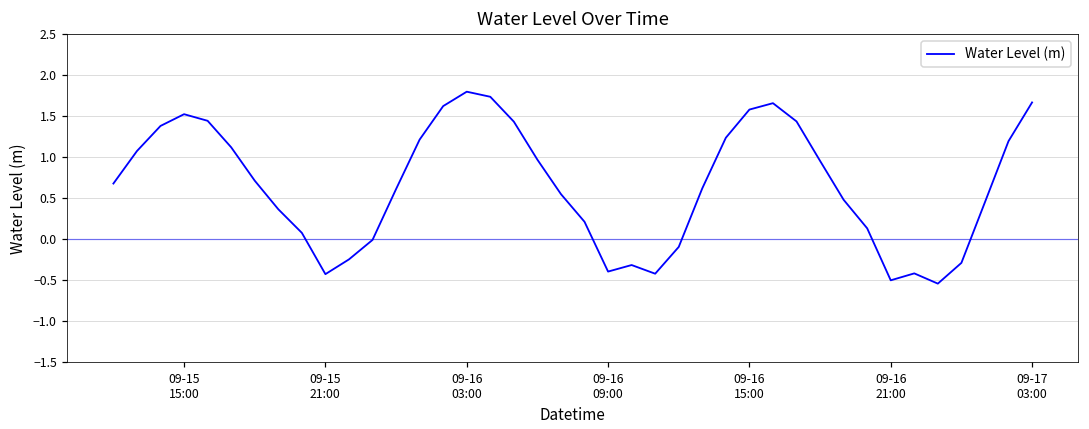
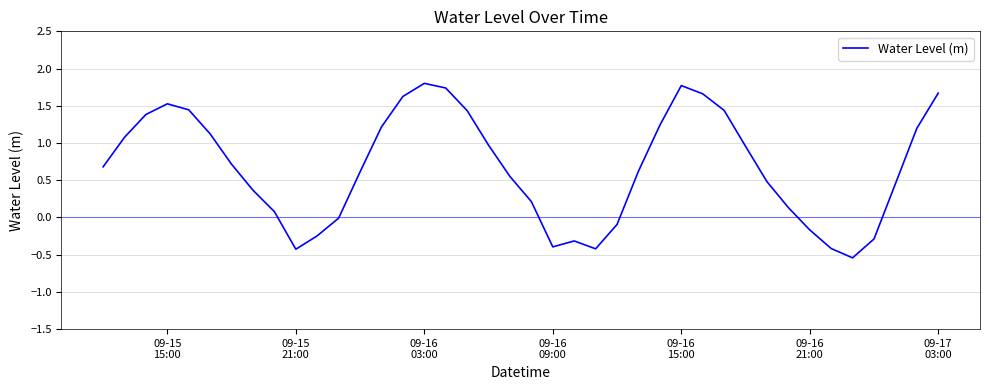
09-16 15:00: 1.6 -> 1.8
09-16 21:00: -0.5 -> -0.2
